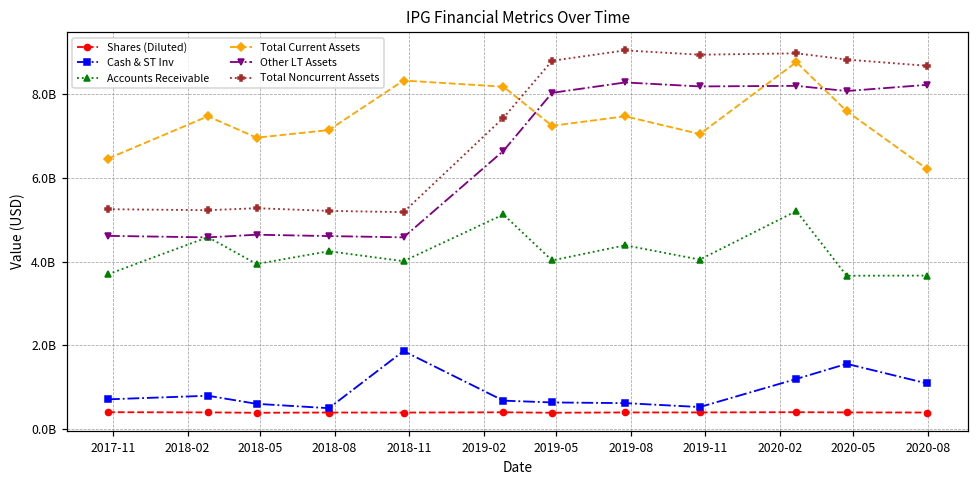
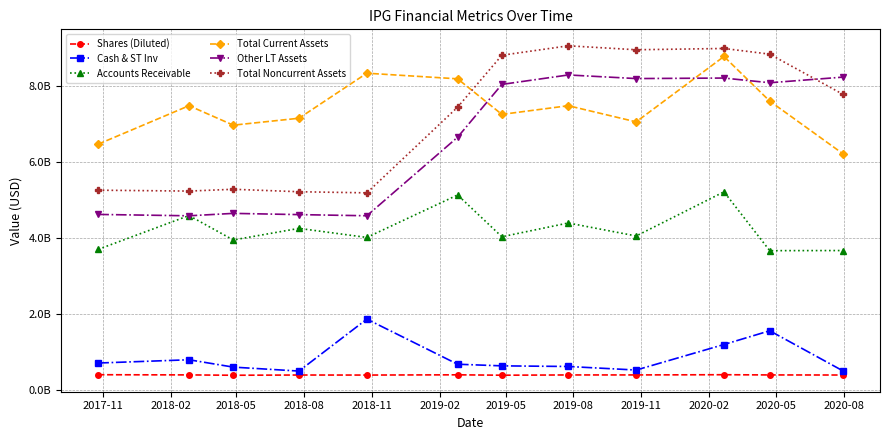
Cash & ST Inv, 2020-08: 1100000000 -> 500000000
Total Noncurrent Assets, 2020-08: 8700000000 -> 7800000000
